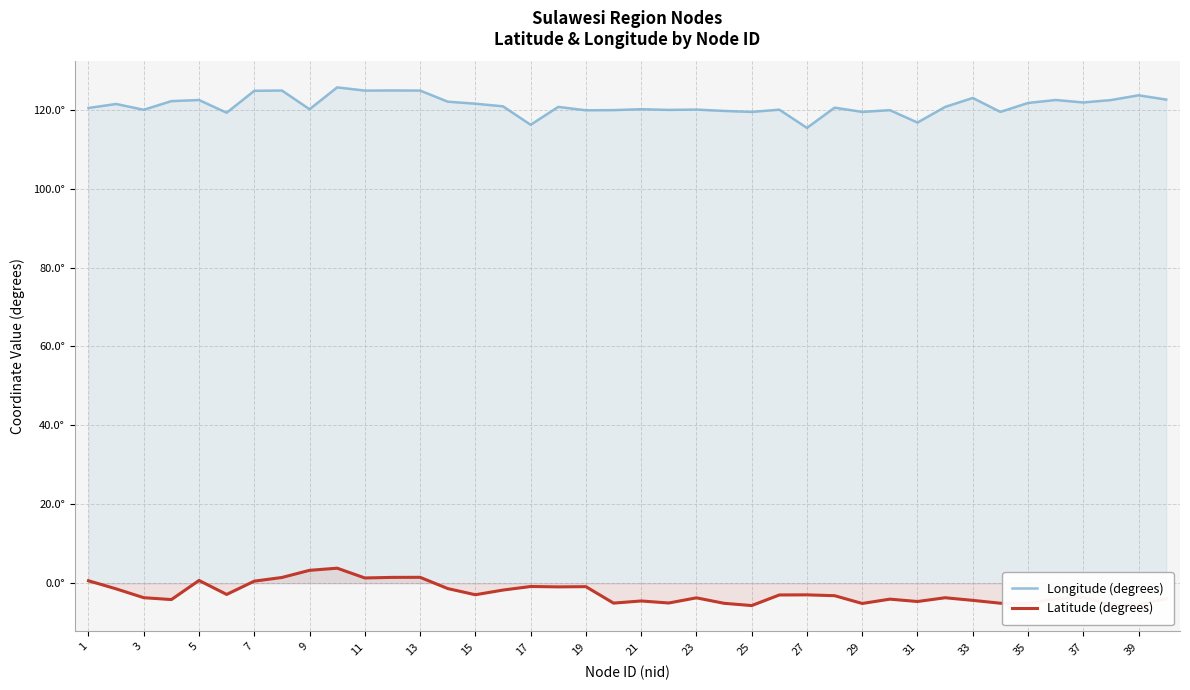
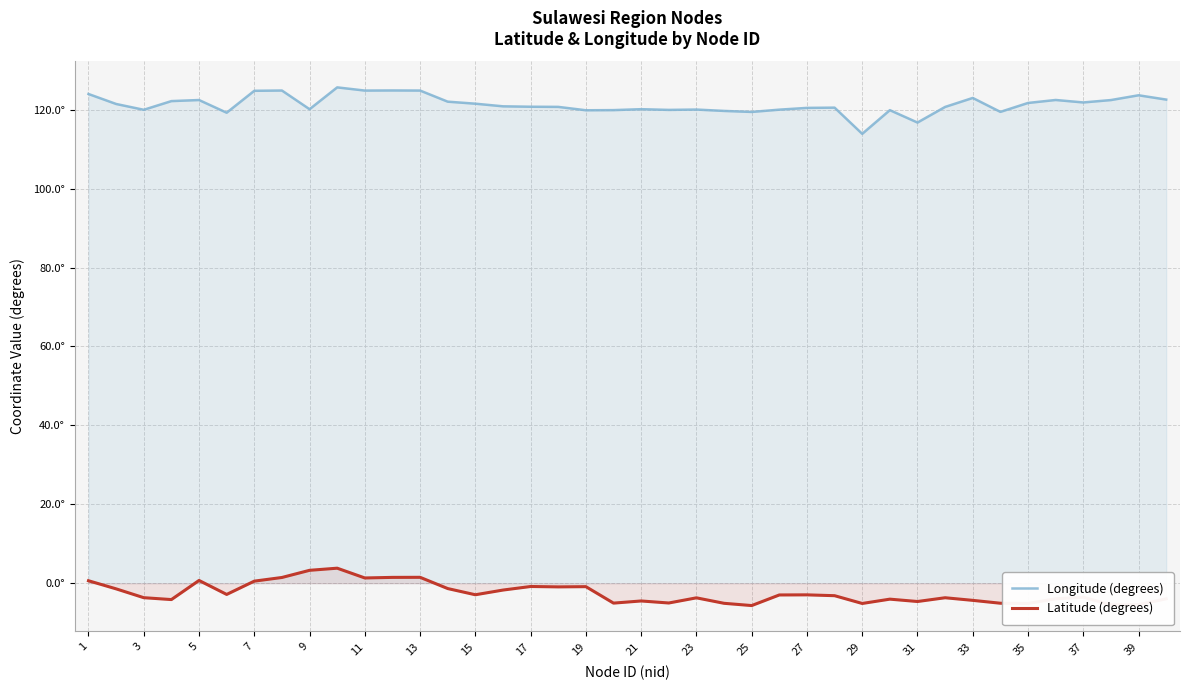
Longitude (degrees), 1: 120° -> 124°
Longitude (degrees), 17: 116° -> 121°
Longitude (degrees), 27: 115° -> 120°
Longitude (degrees), 29: 119° -> 114°
